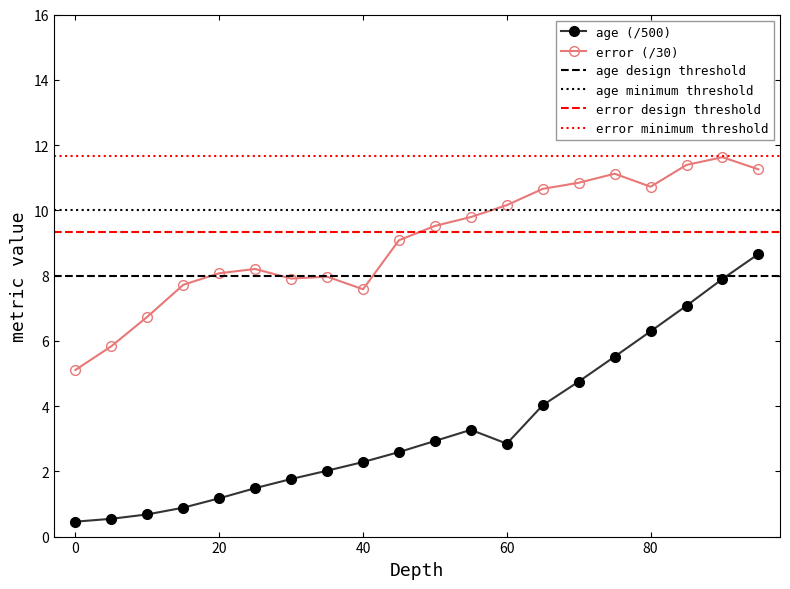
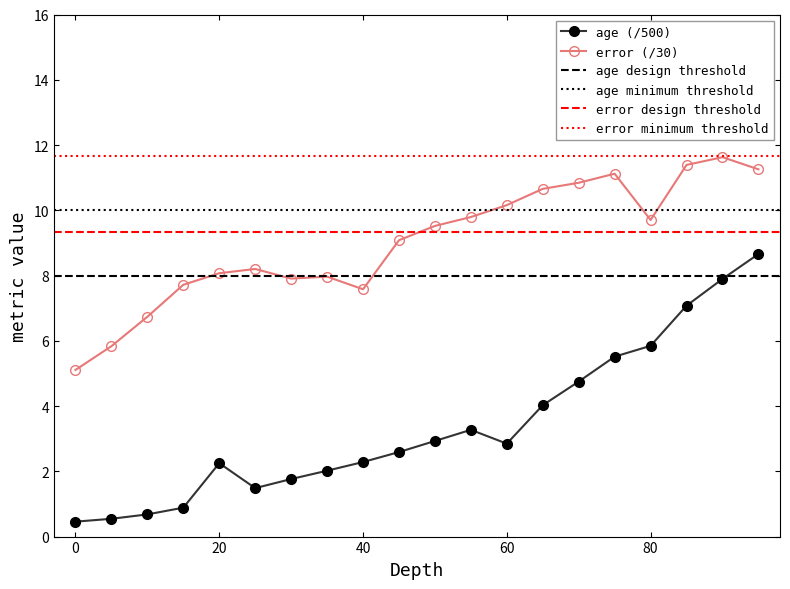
age (/500), 20: 1.2 -> 2.2
age (/500), 80: 6.3 -> 5.8
error (/30), 80: 10.7 -> 9.7
